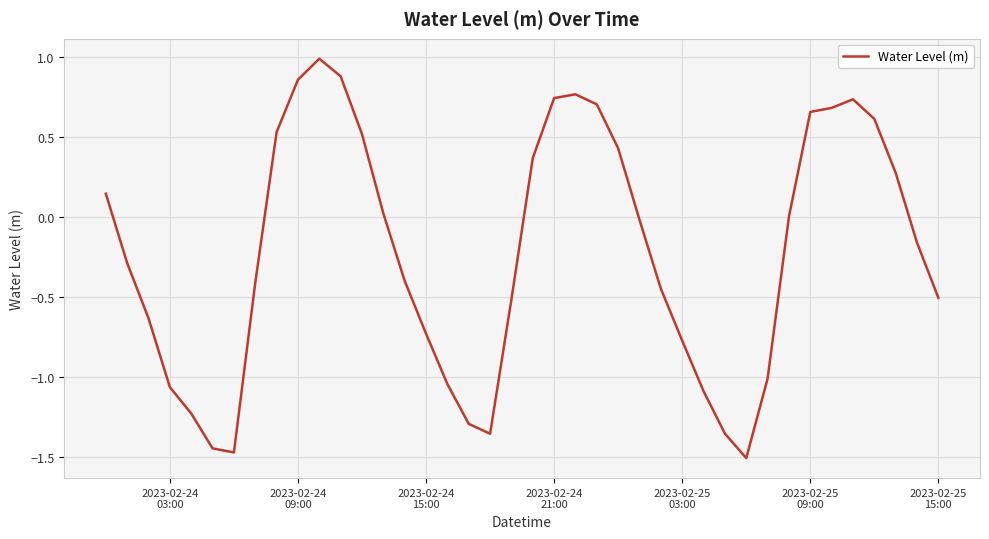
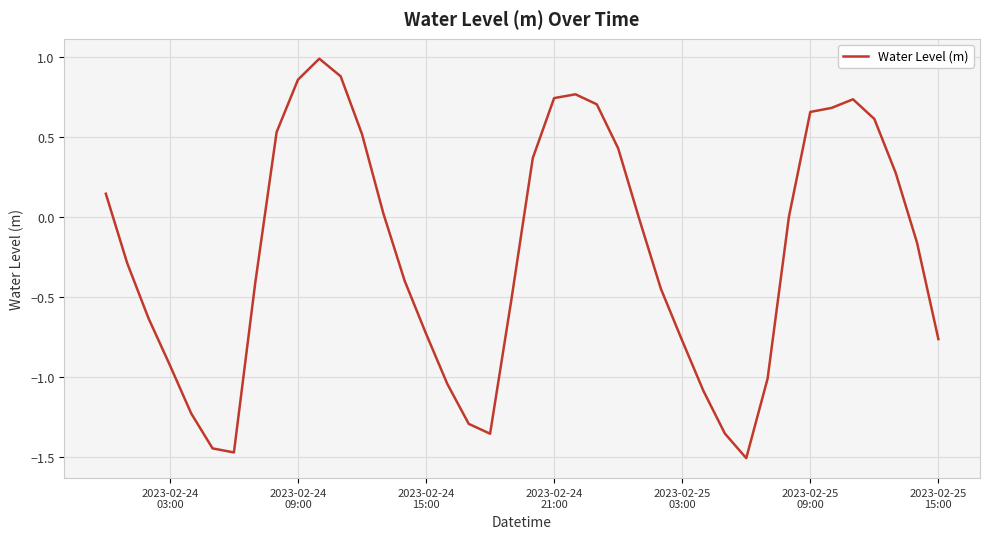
2023-02-24 03:00: -1.06 -> -0.92
2023-02-25 15:00: -0.50 -> -0.76
